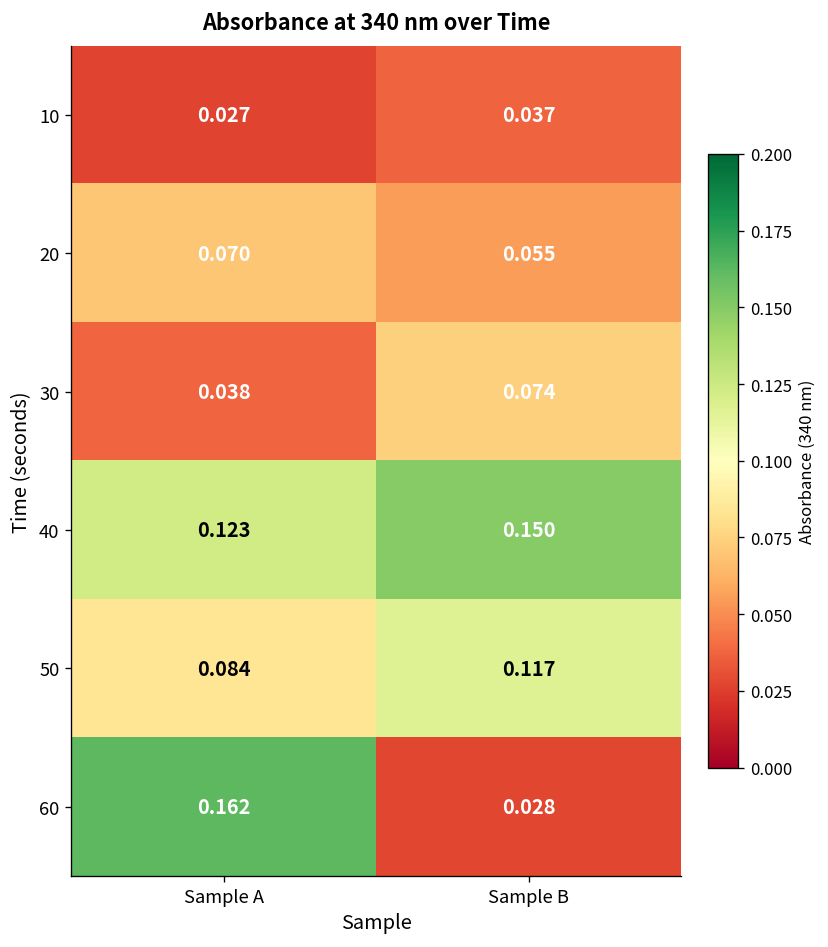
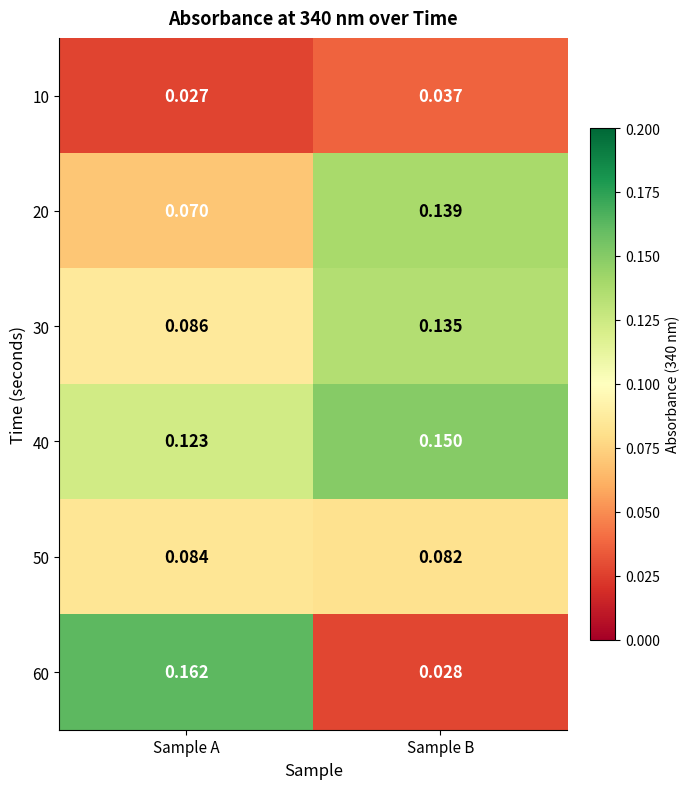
20, Sample B: 0.055 -> 0.139
30, Sample A: 0.038 -> 0.086
30, Sample B: 0.074 -> 0.135
50, Sample B: 0.117 -> 0.082
